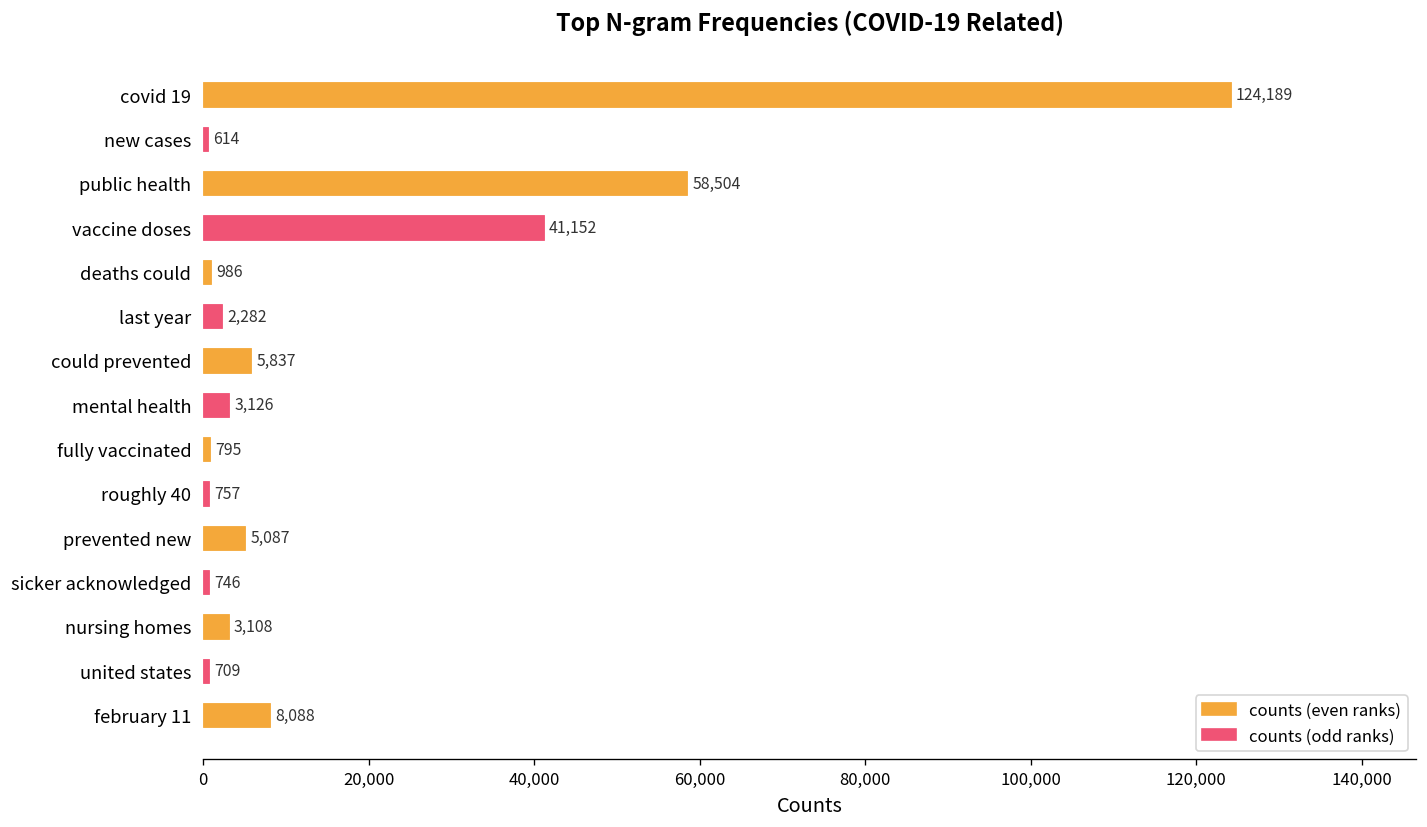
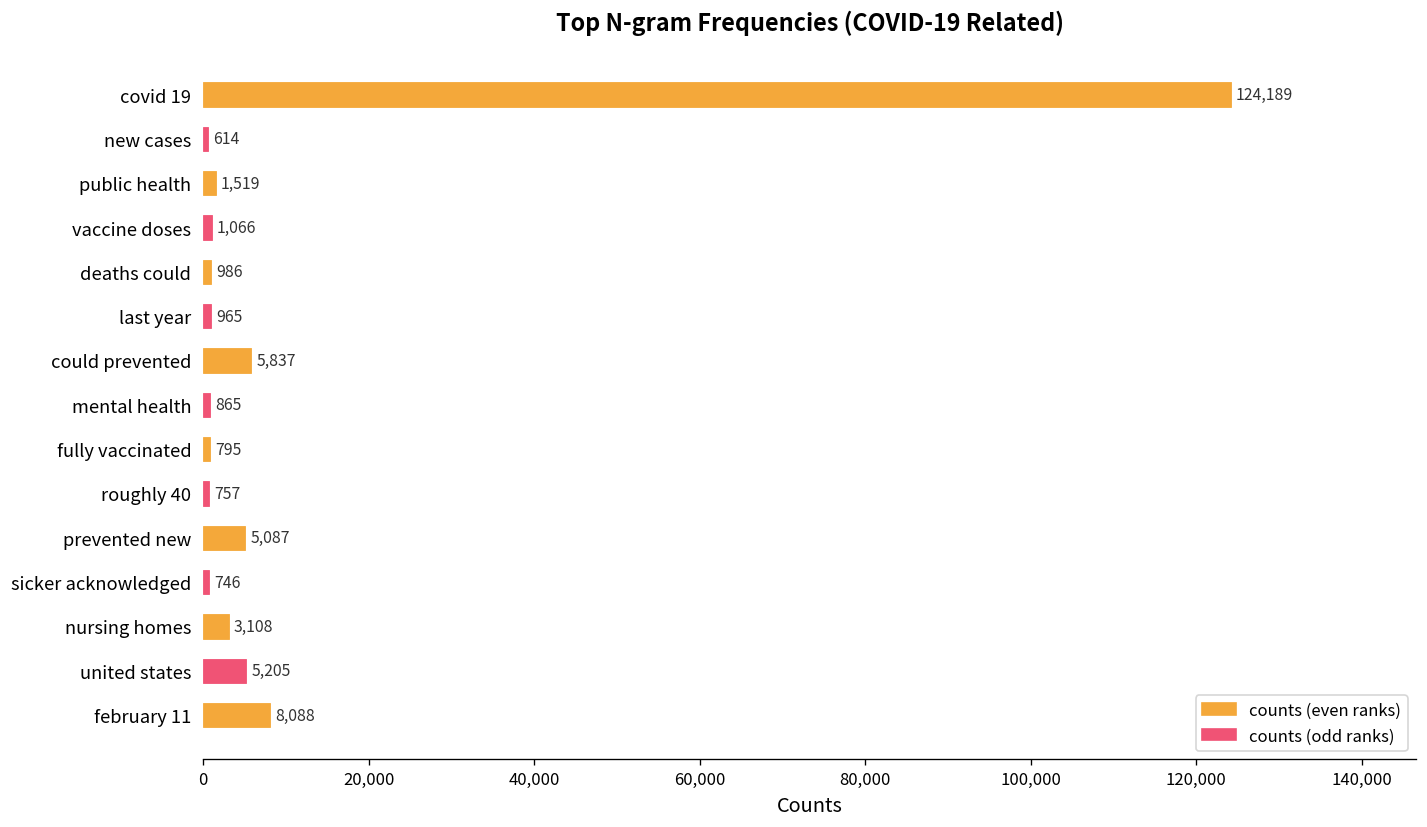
public health: 58,504 -> 1,519
vaccine doses: 41,152 -> 1,066
last year: 2,282 -> 965
mental health: 3,126 -> 865
united states: 709 -> 5,205
